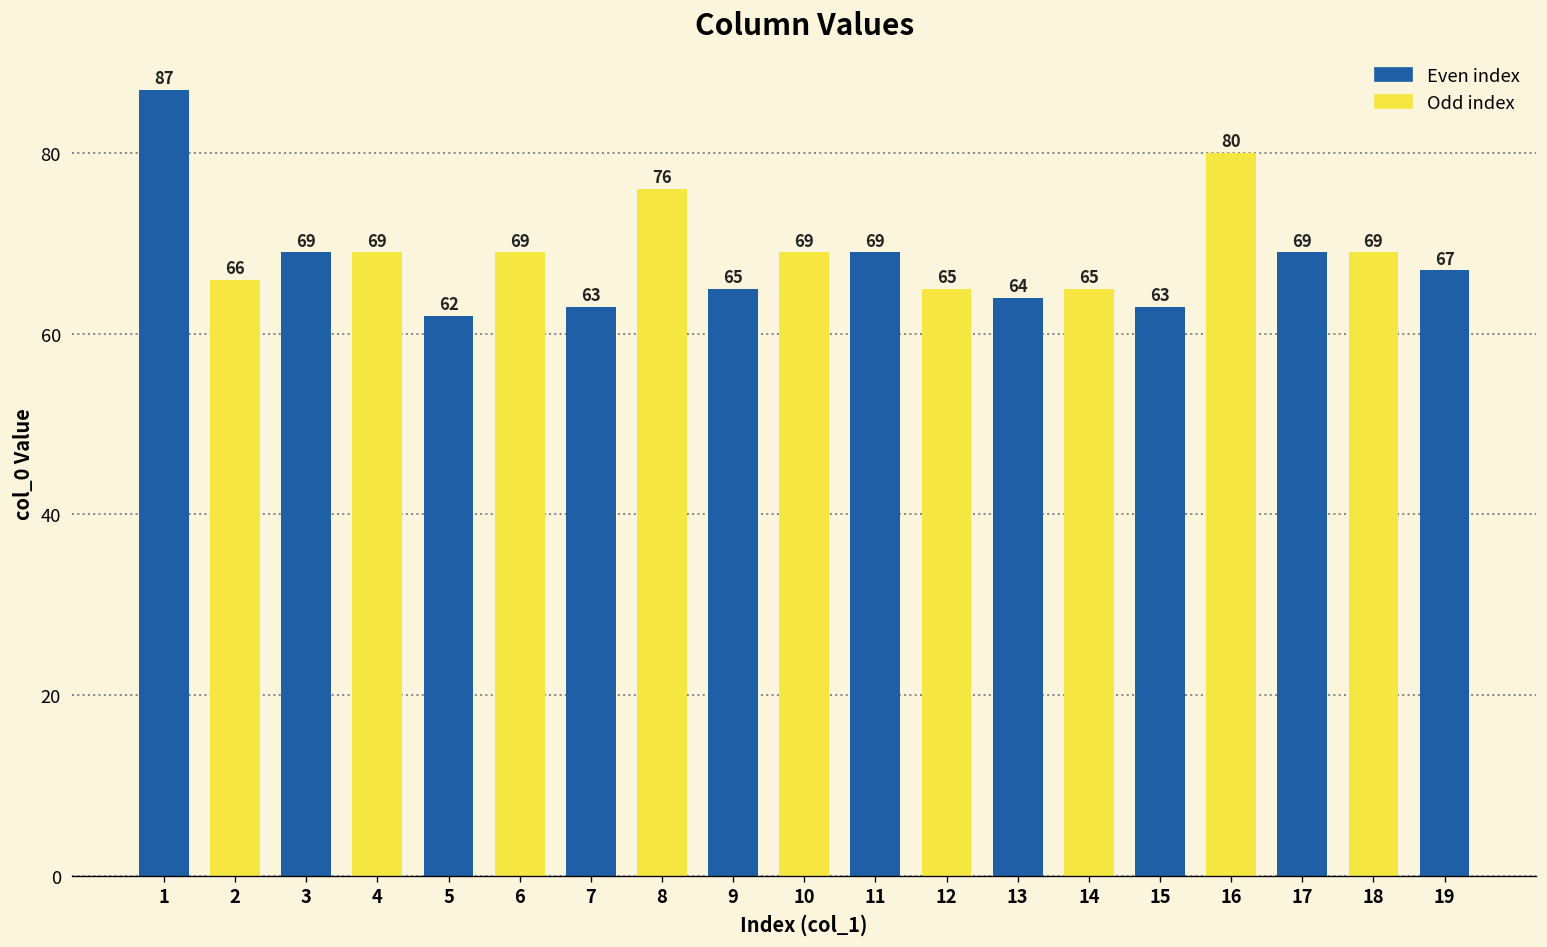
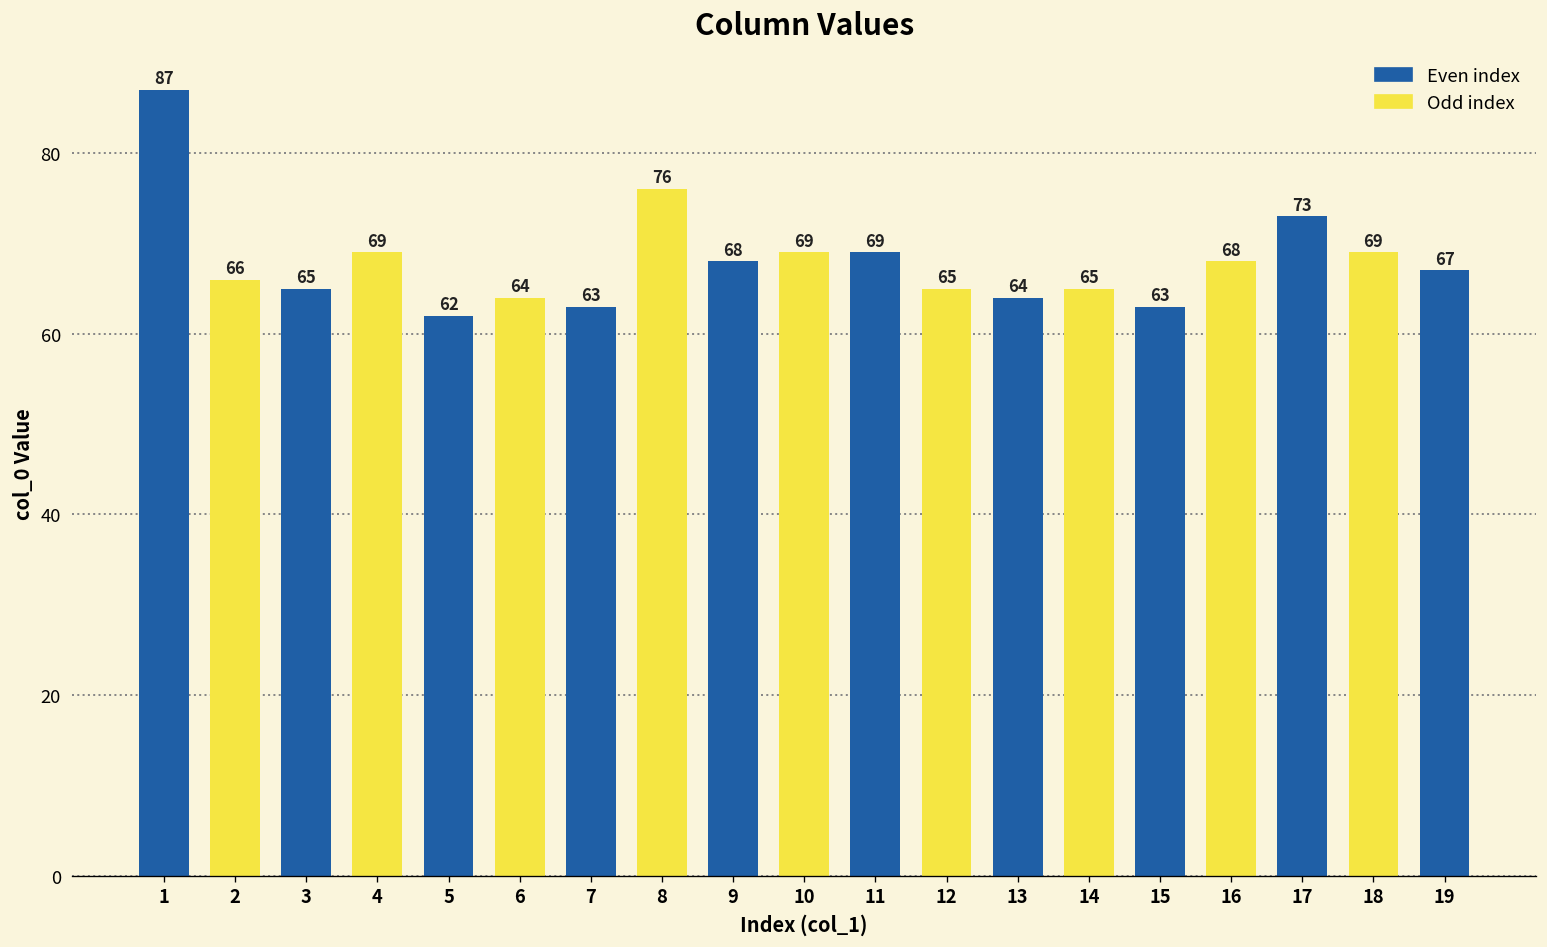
3: 69 -> 65
6: 69 -> 64
9: 65 -> 68
16: 80 -> 68
17: 69 -> 73
